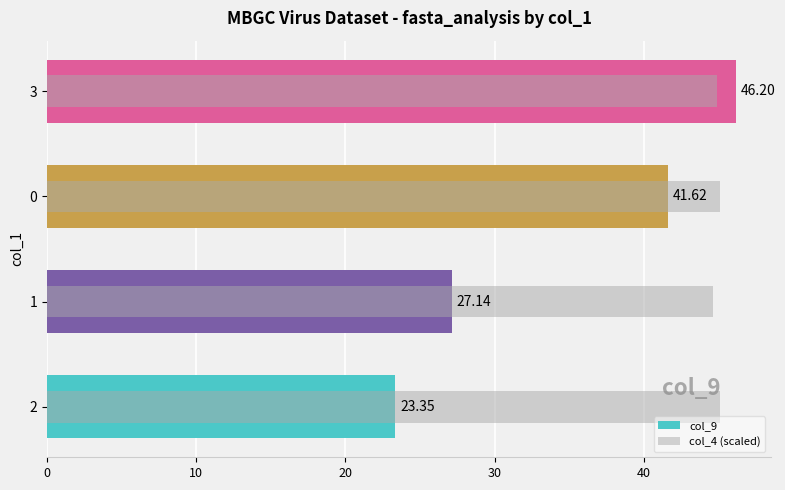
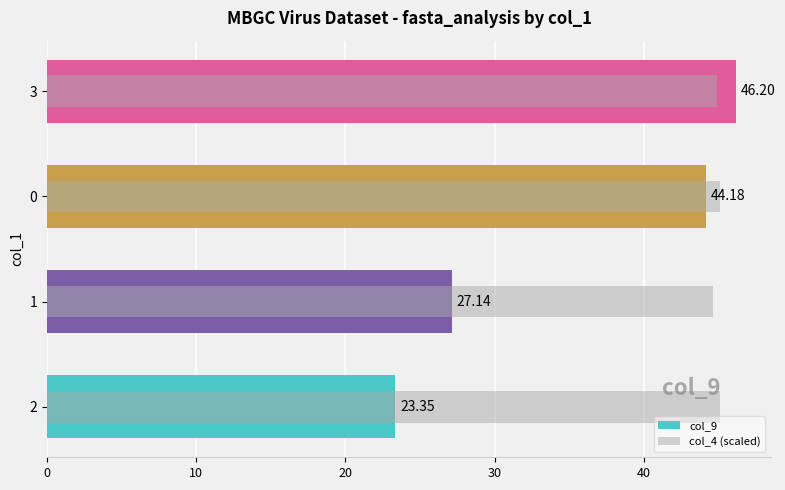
col_9, 0: 41.62 -> 44.18
